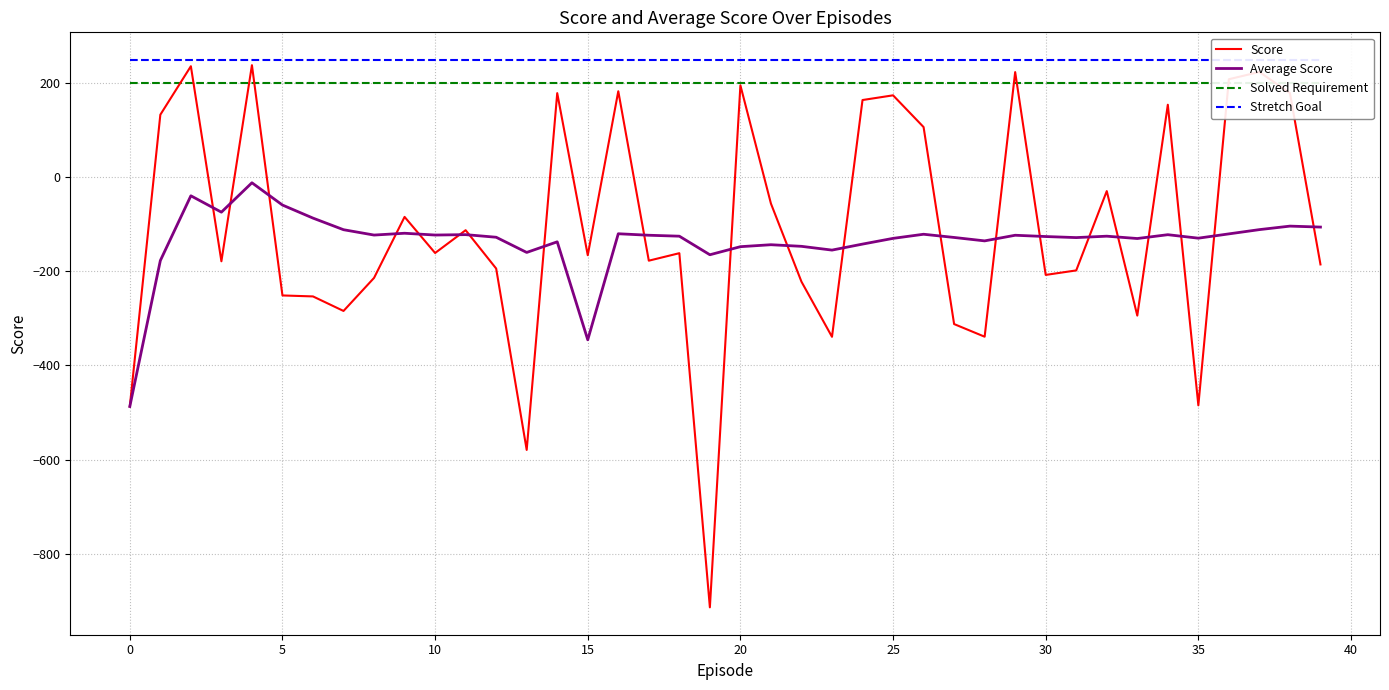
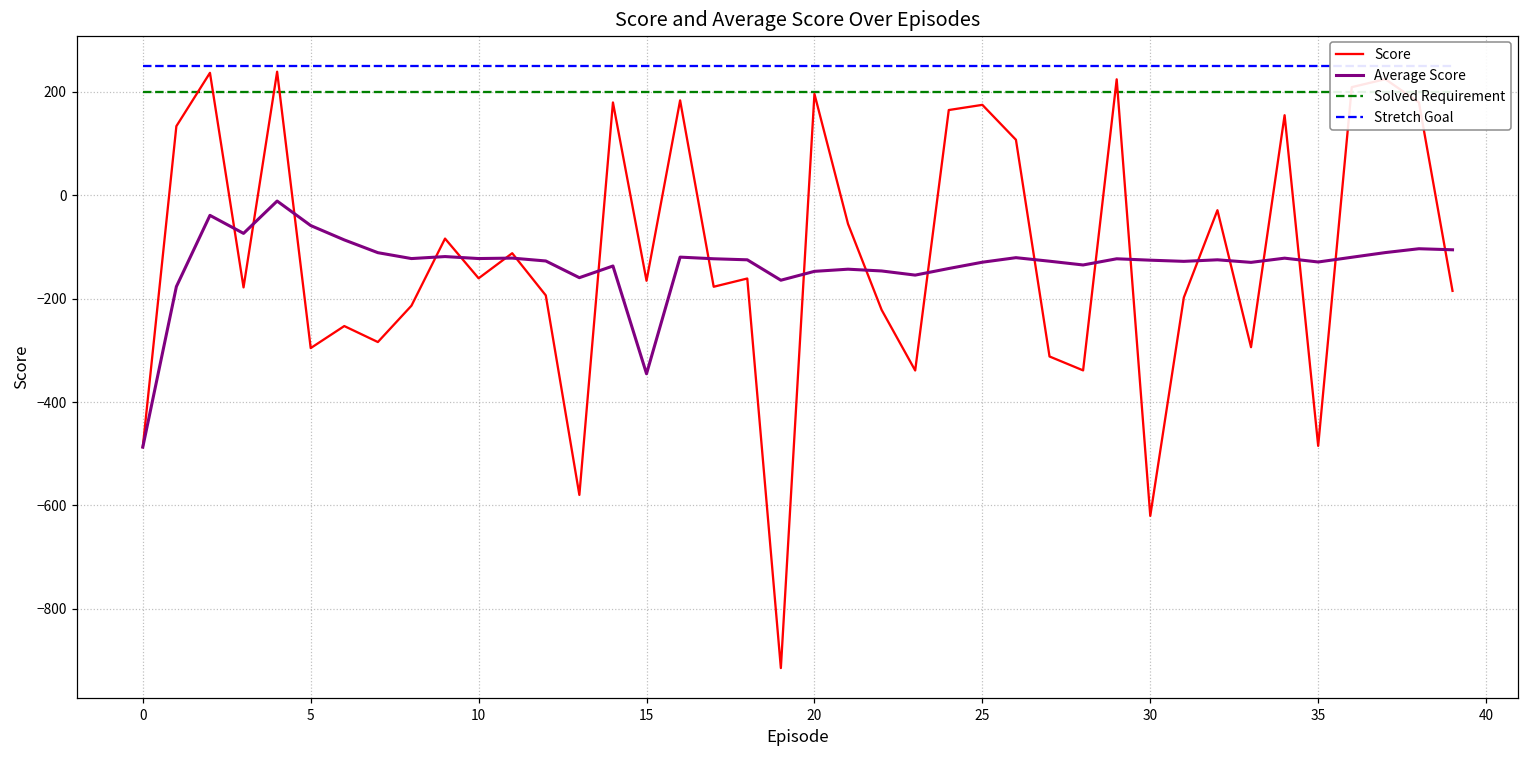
Score, 5: -250 -> -300
Score, 30: -210 -> -620
